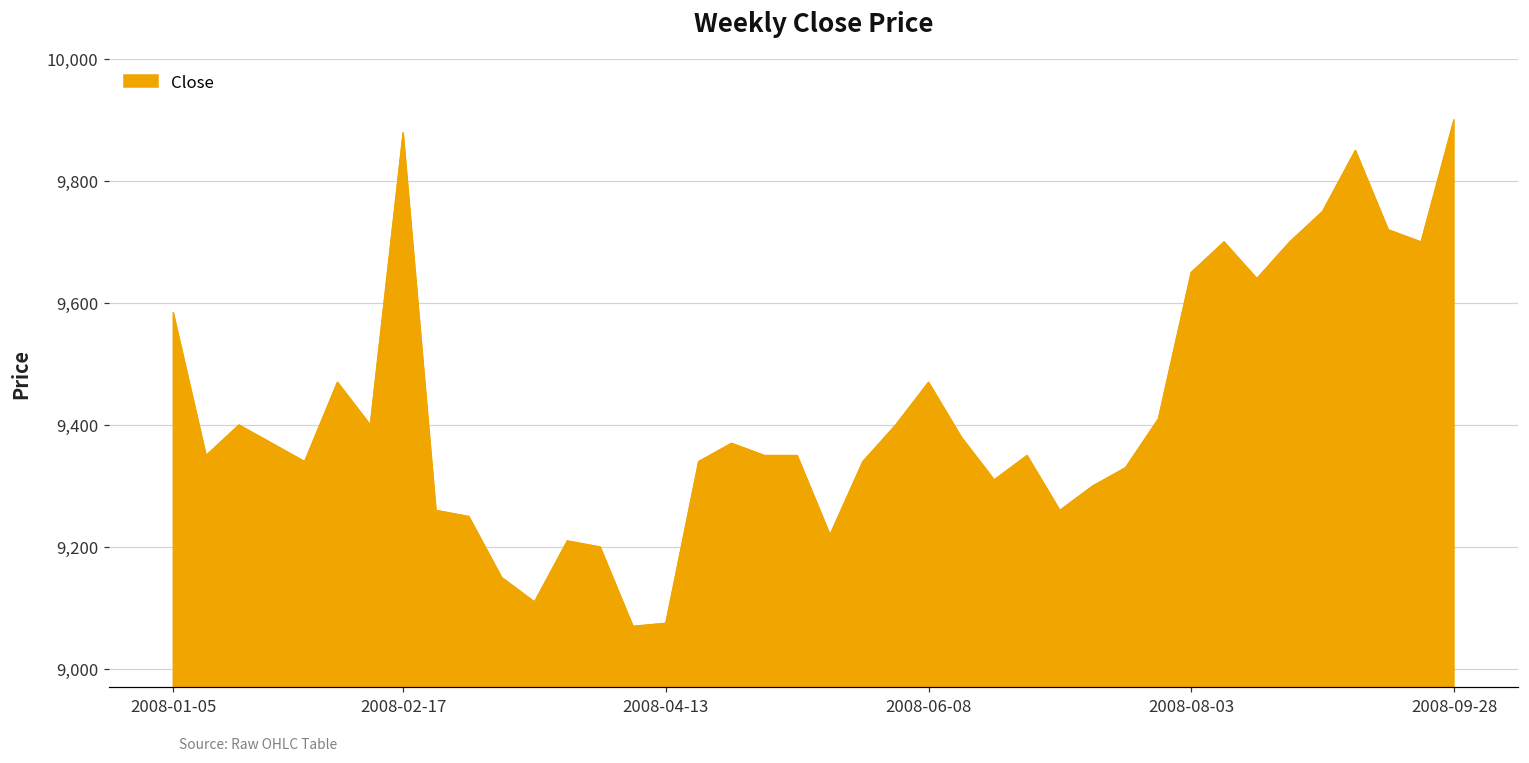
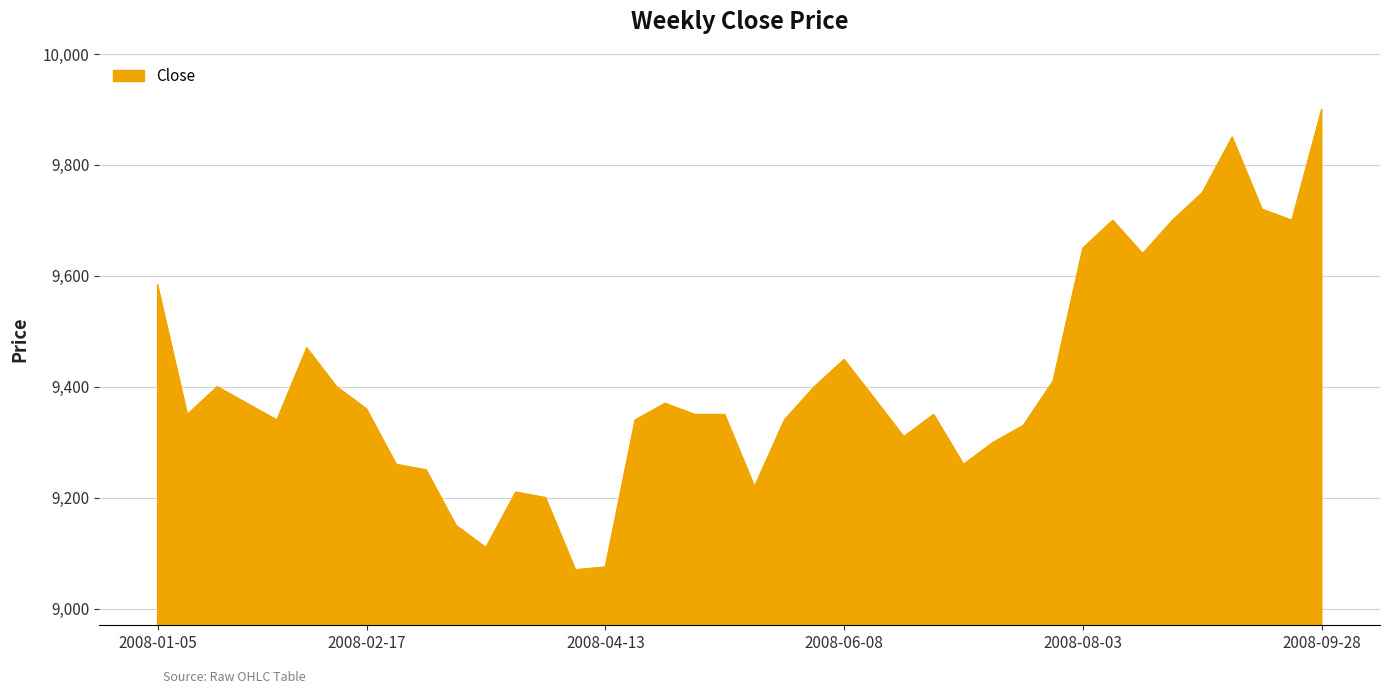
2008-02-17: 9,880 -> 9,360
2008-06-08: 9,470 -> 9,450
